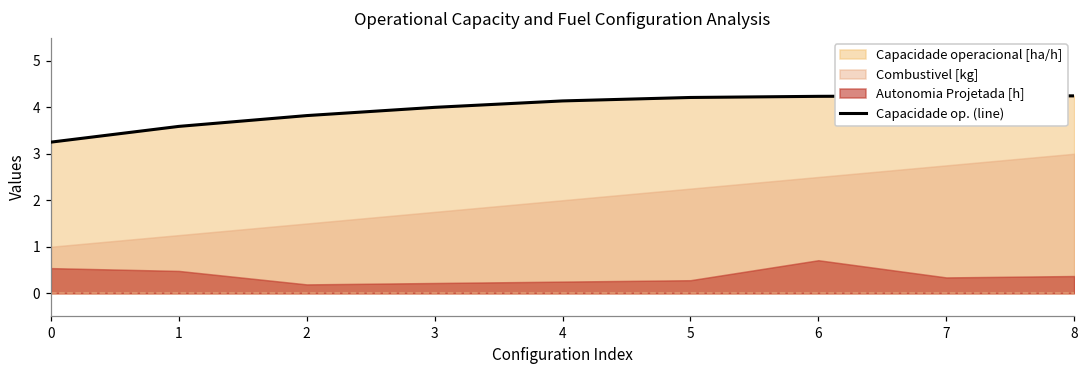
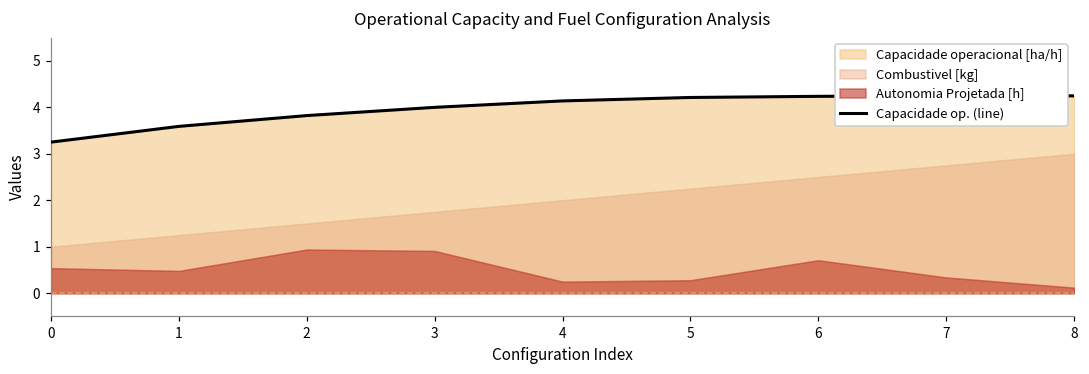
Autonomia Projetada [h], 2: 0.2 -> 0.9
Autonomia Projetada [h], 3: 0.2 -> 0.9
Autonomia Projetada [h], 8: 0.4 -> 0.1
